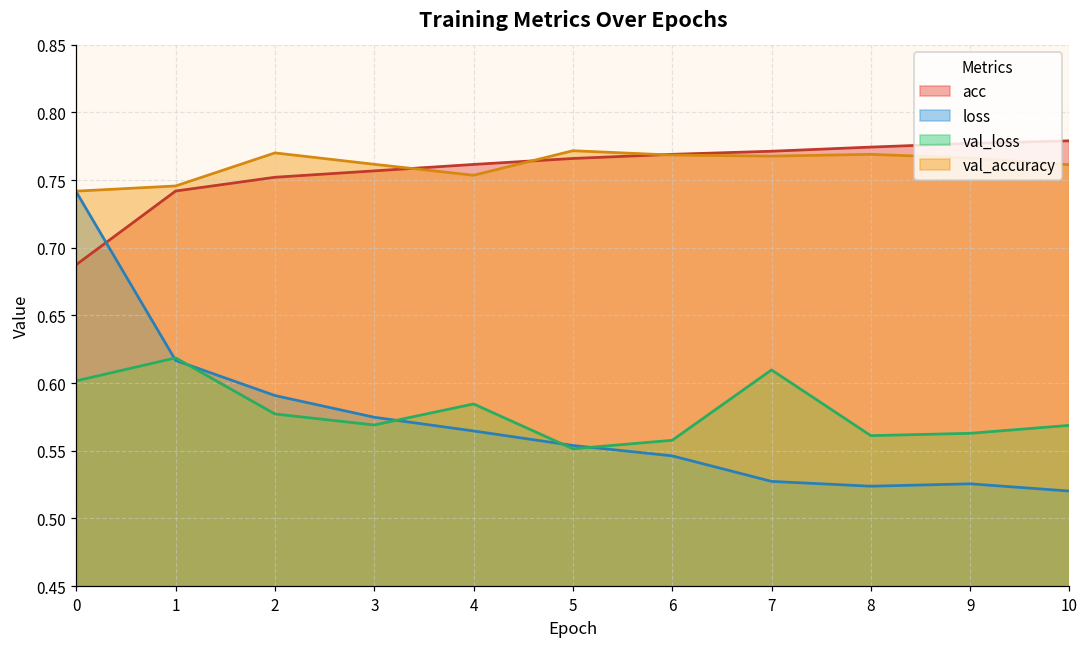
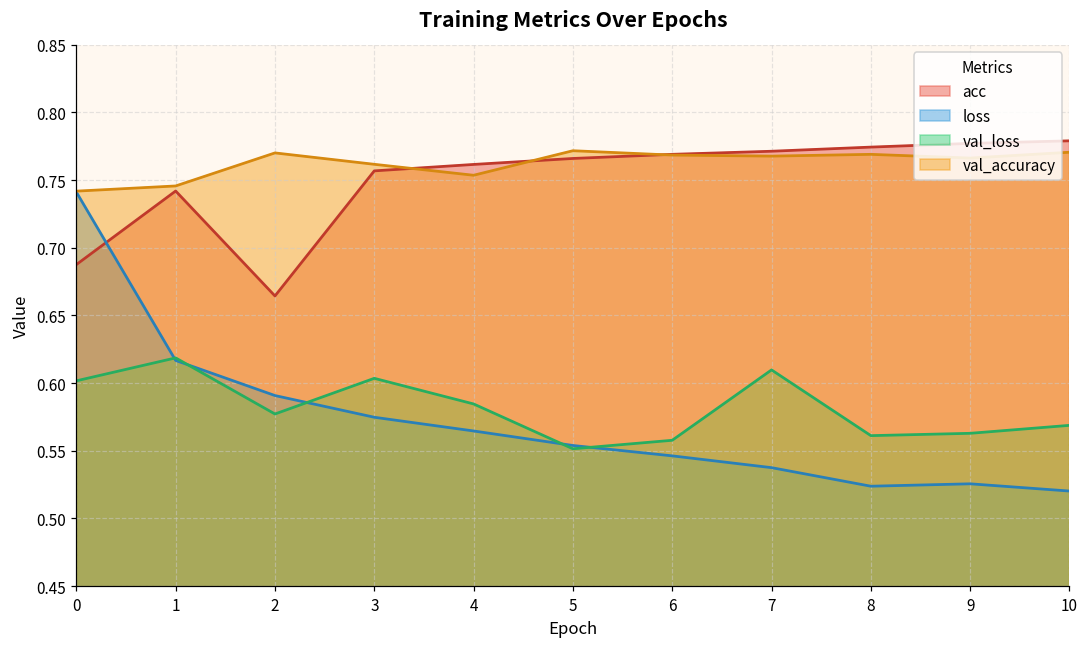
acc, 2: 0.752 -> 0.664
val_loss, 3: 0.569 -> 0.604
loss, 7: 0.527 -> 0.538
val_accuracy, 10: 0.761 -> 0.771
